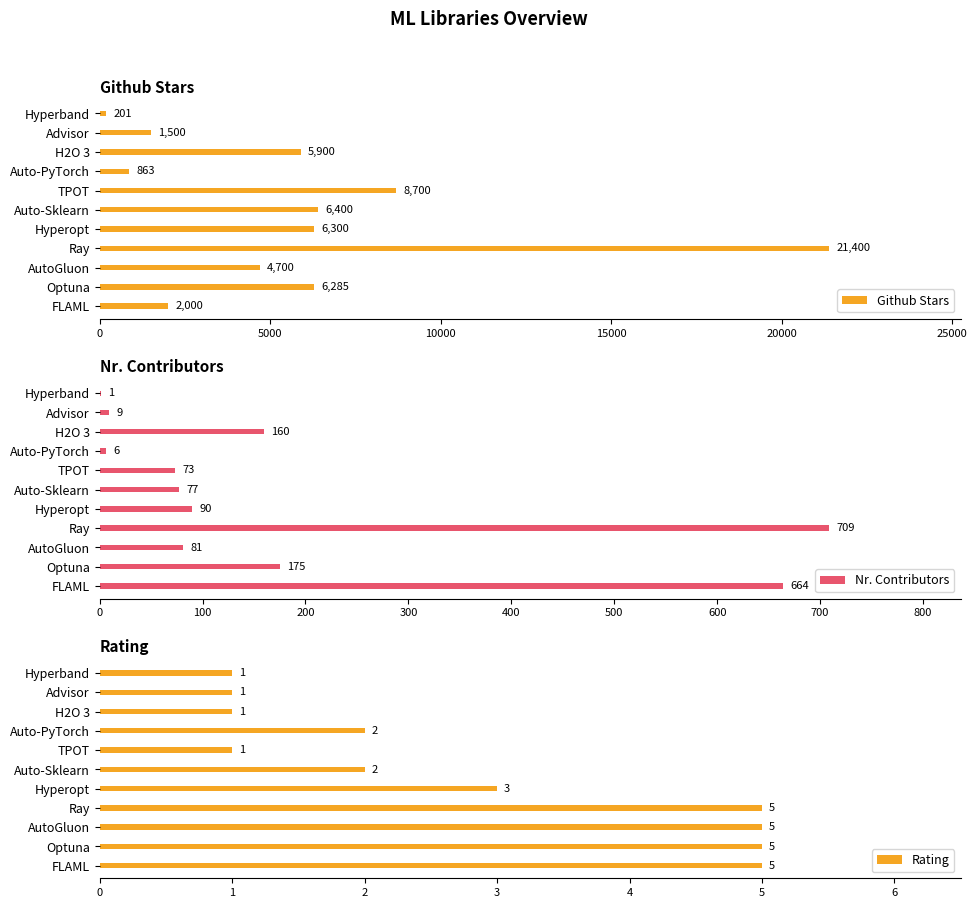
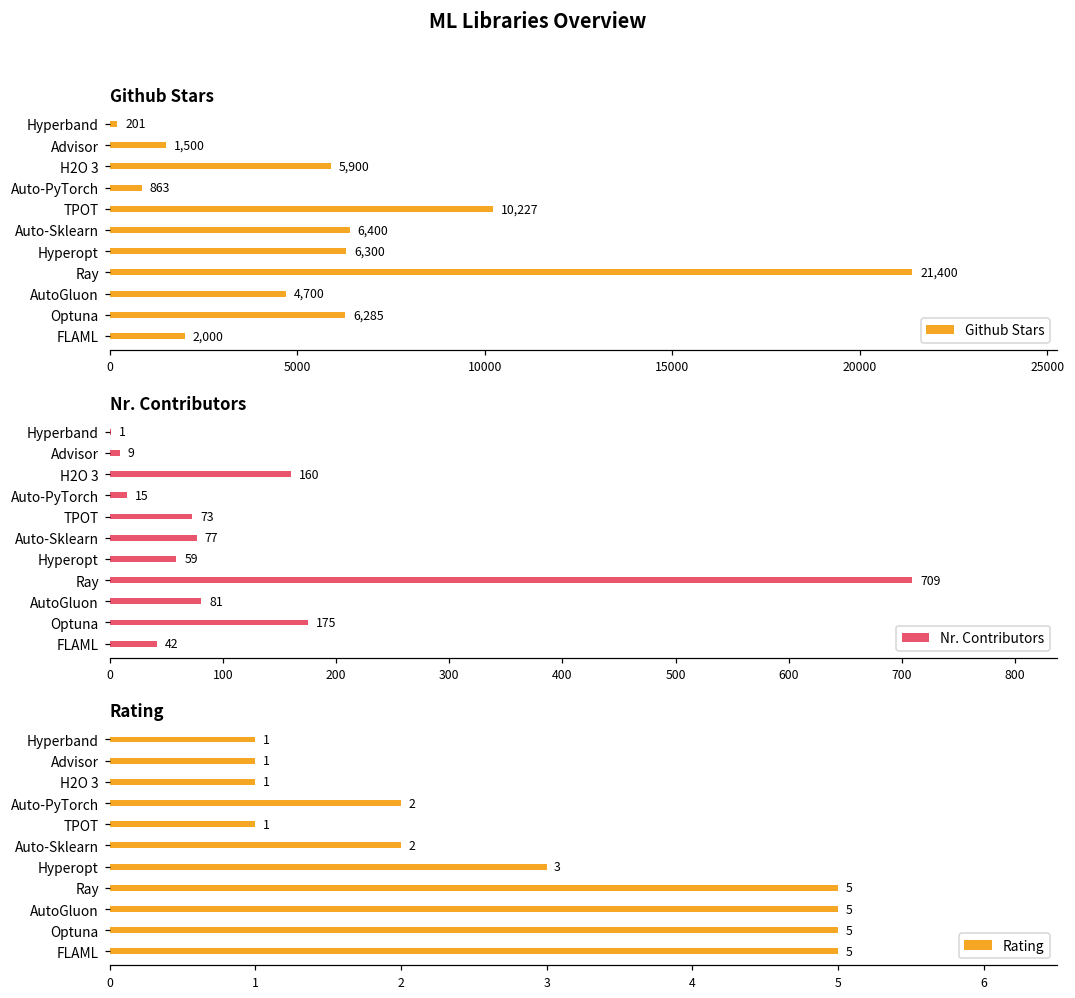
Github Stars, TPOT: 8,700 -> 10,227
Nr. Contributors, Auto-PyTorch: 6 -> 15
Nr. Contributors, Hyperopt: 90 -> 59
Nr. Contributors, FLAML: 664 -> 42
